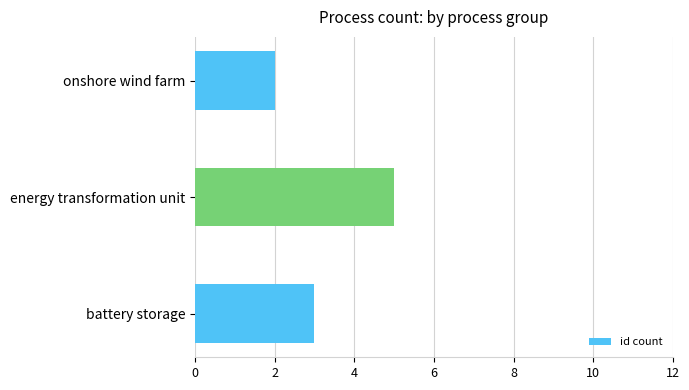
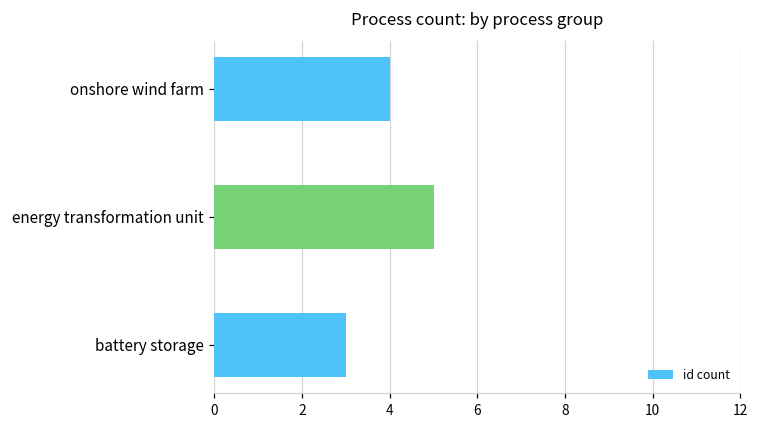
onshore wind farm: 2 -> 4
